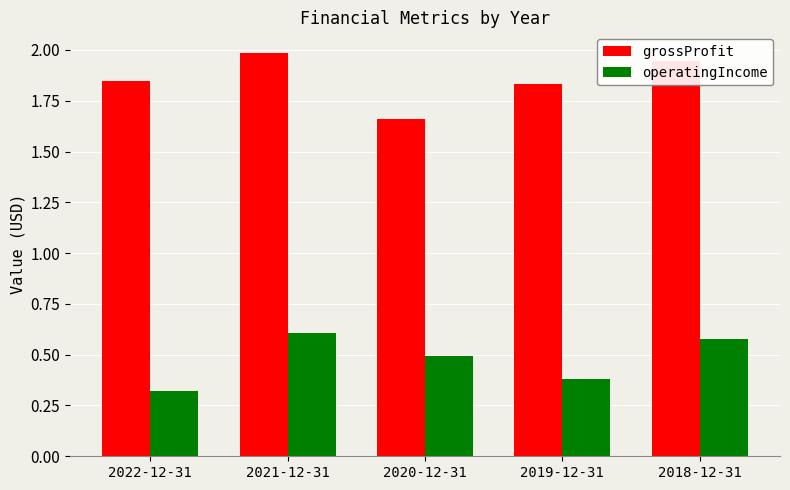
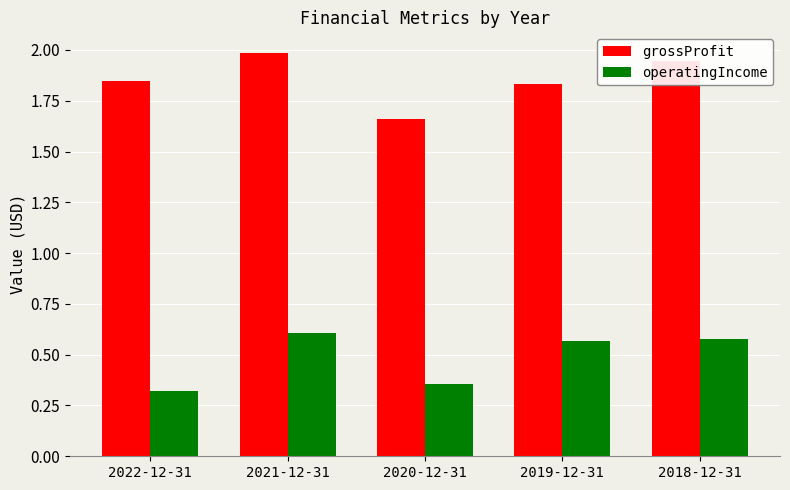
operatingIncome, 2020-12-31: 0.49 -> 0.35
operatingIncome, 2019-12-31: 0.38 -> 0.57
